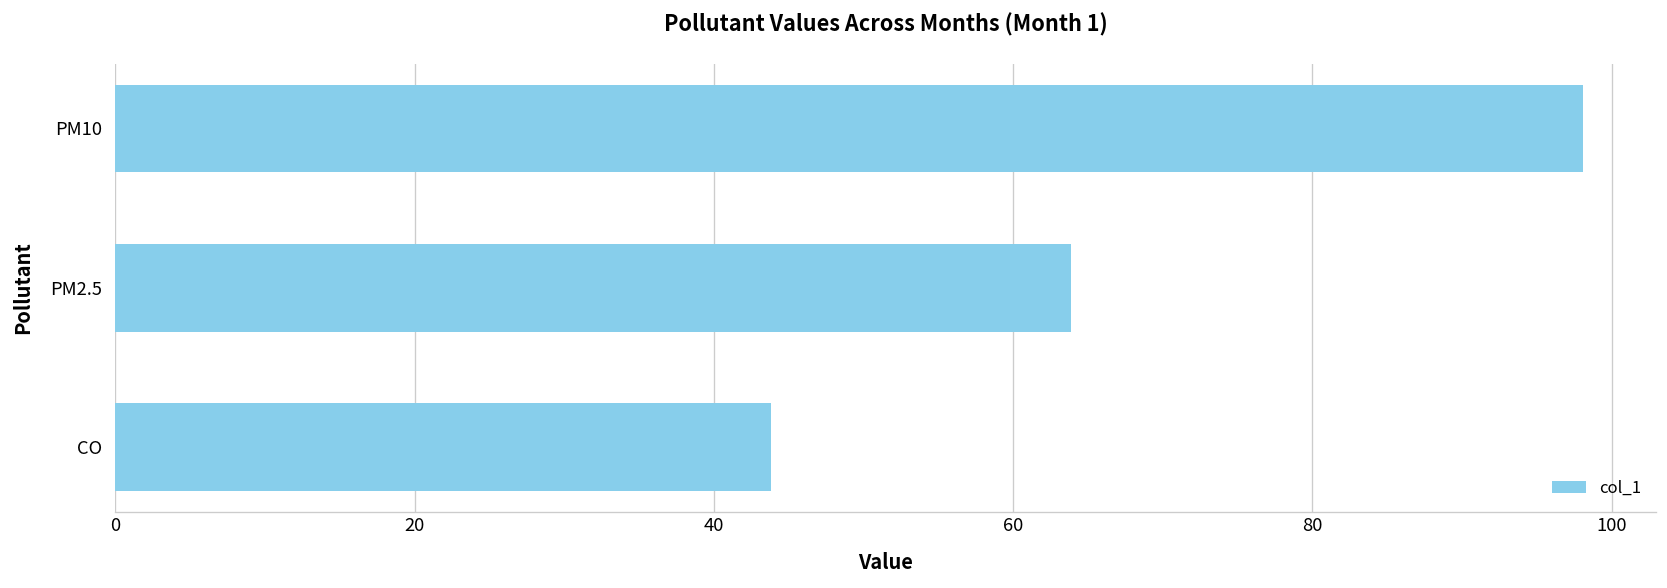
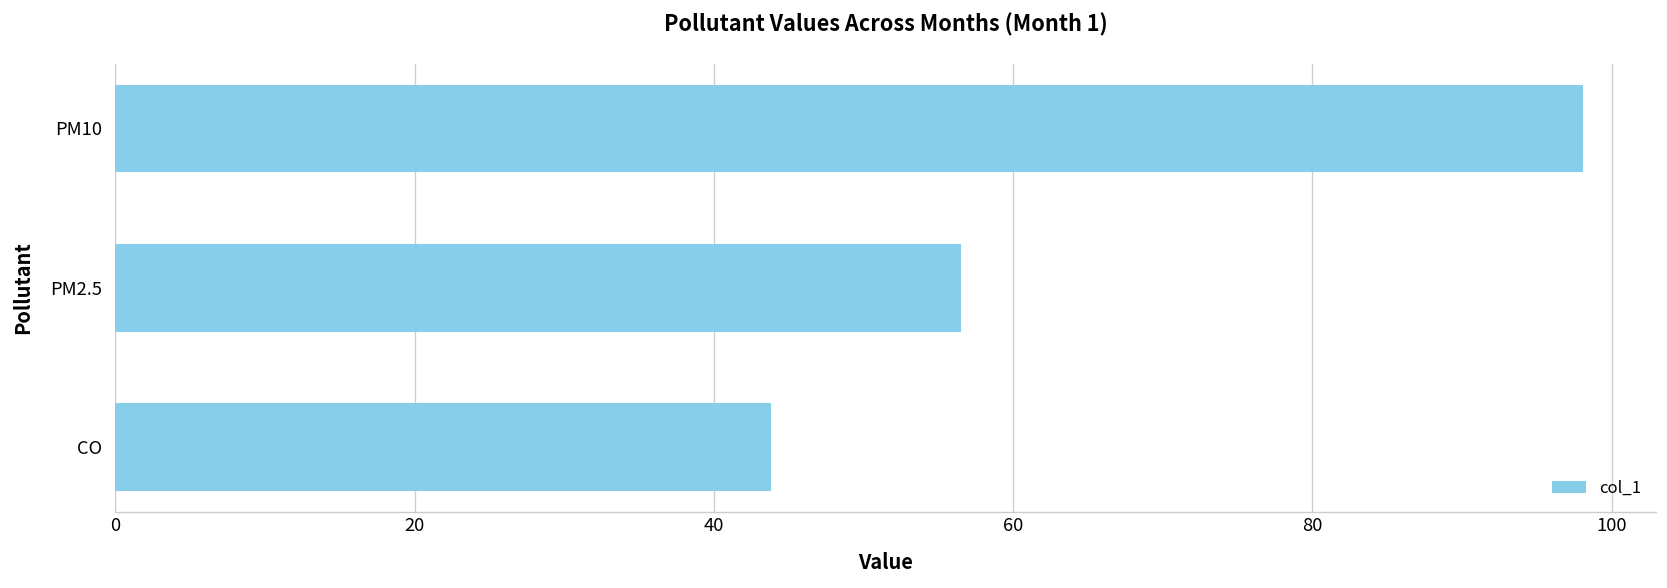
PM2.5: 63.9 -> 56.5
